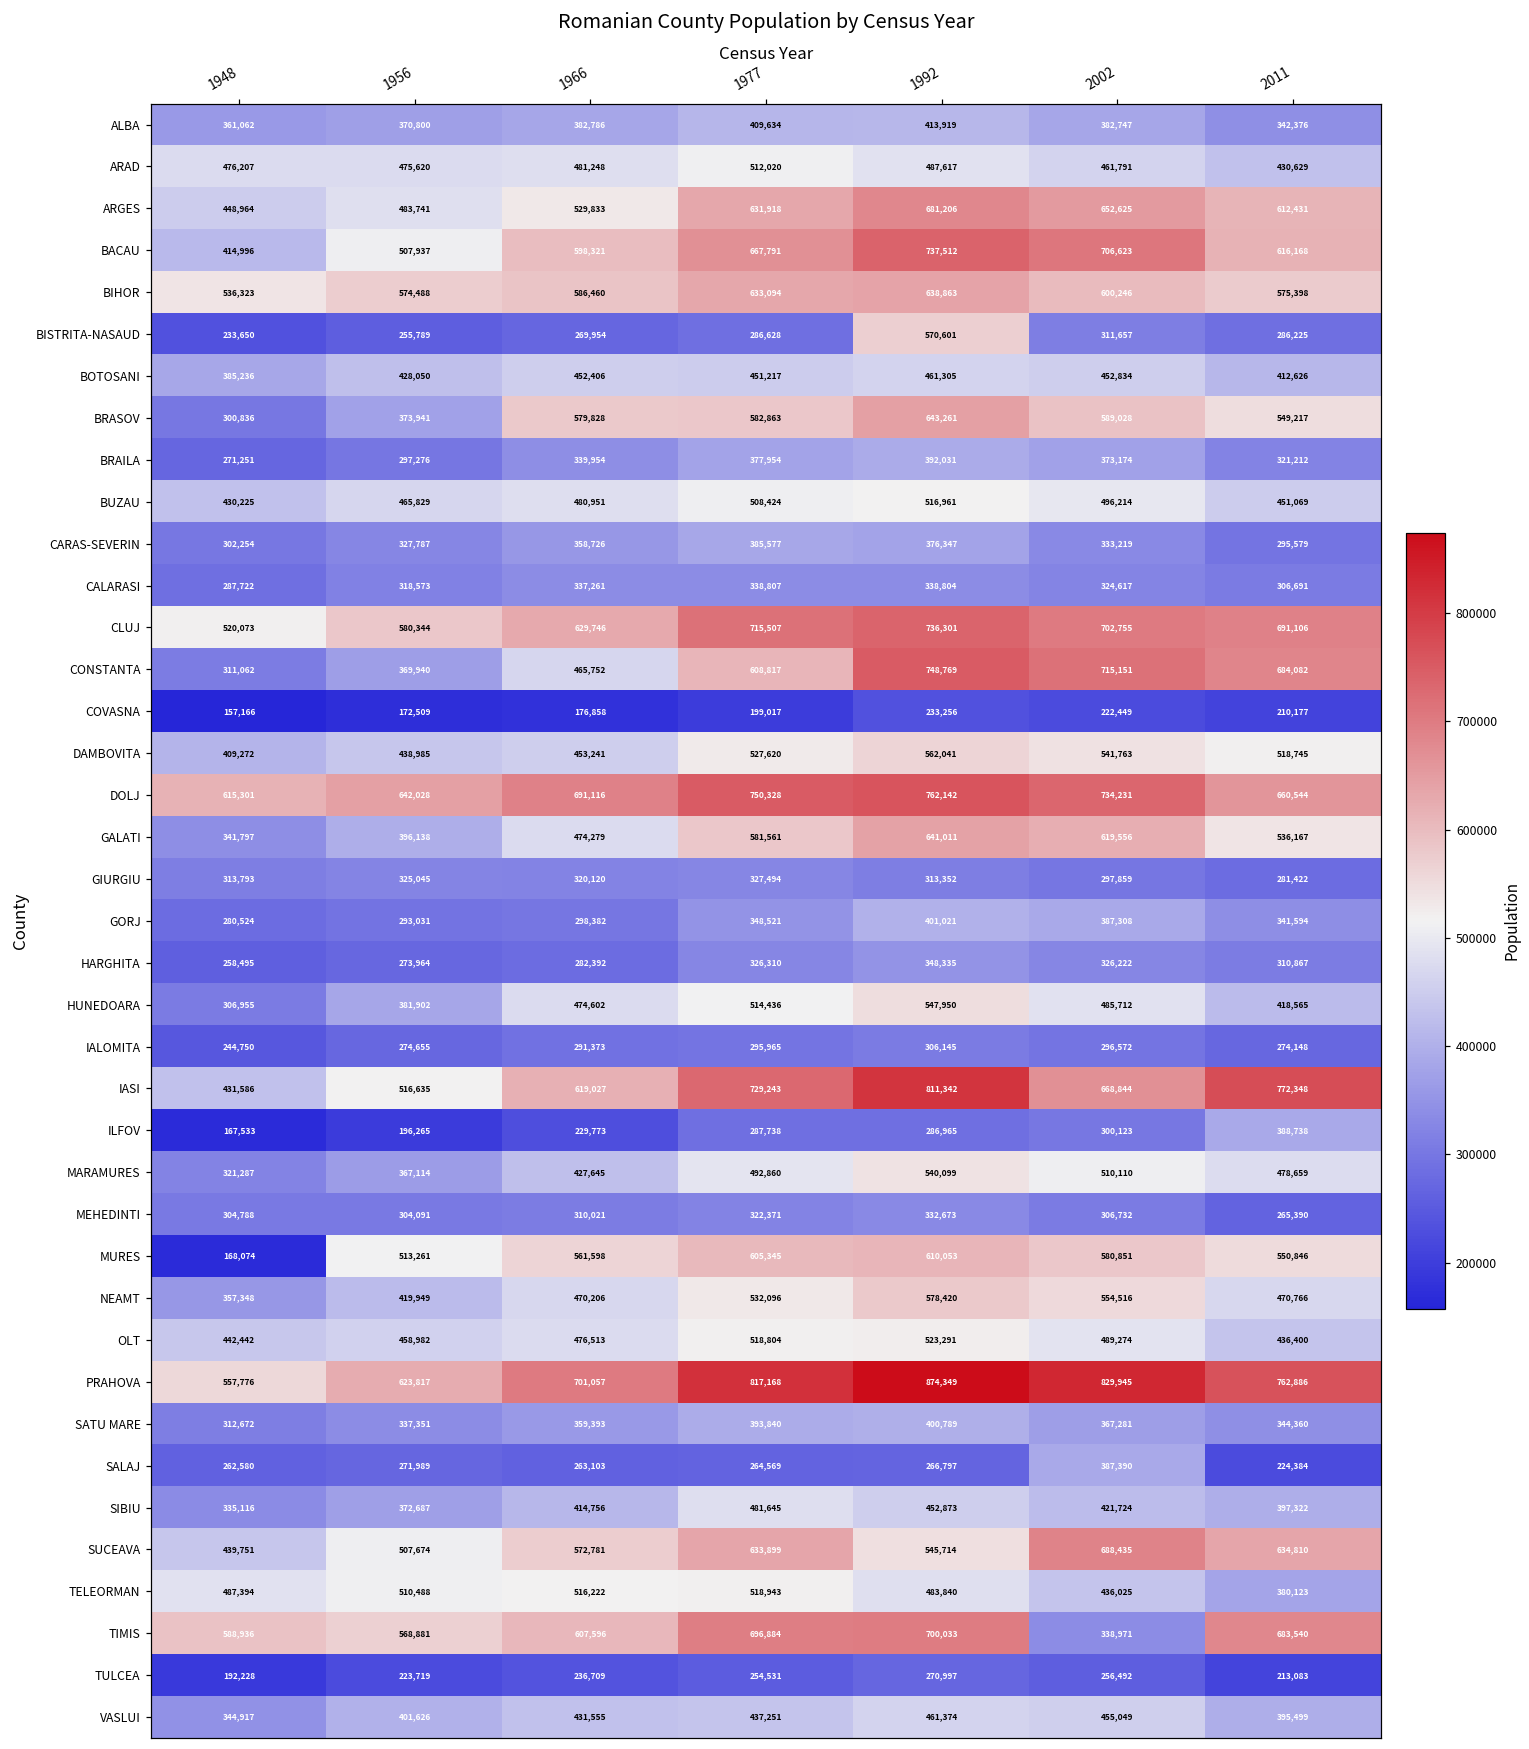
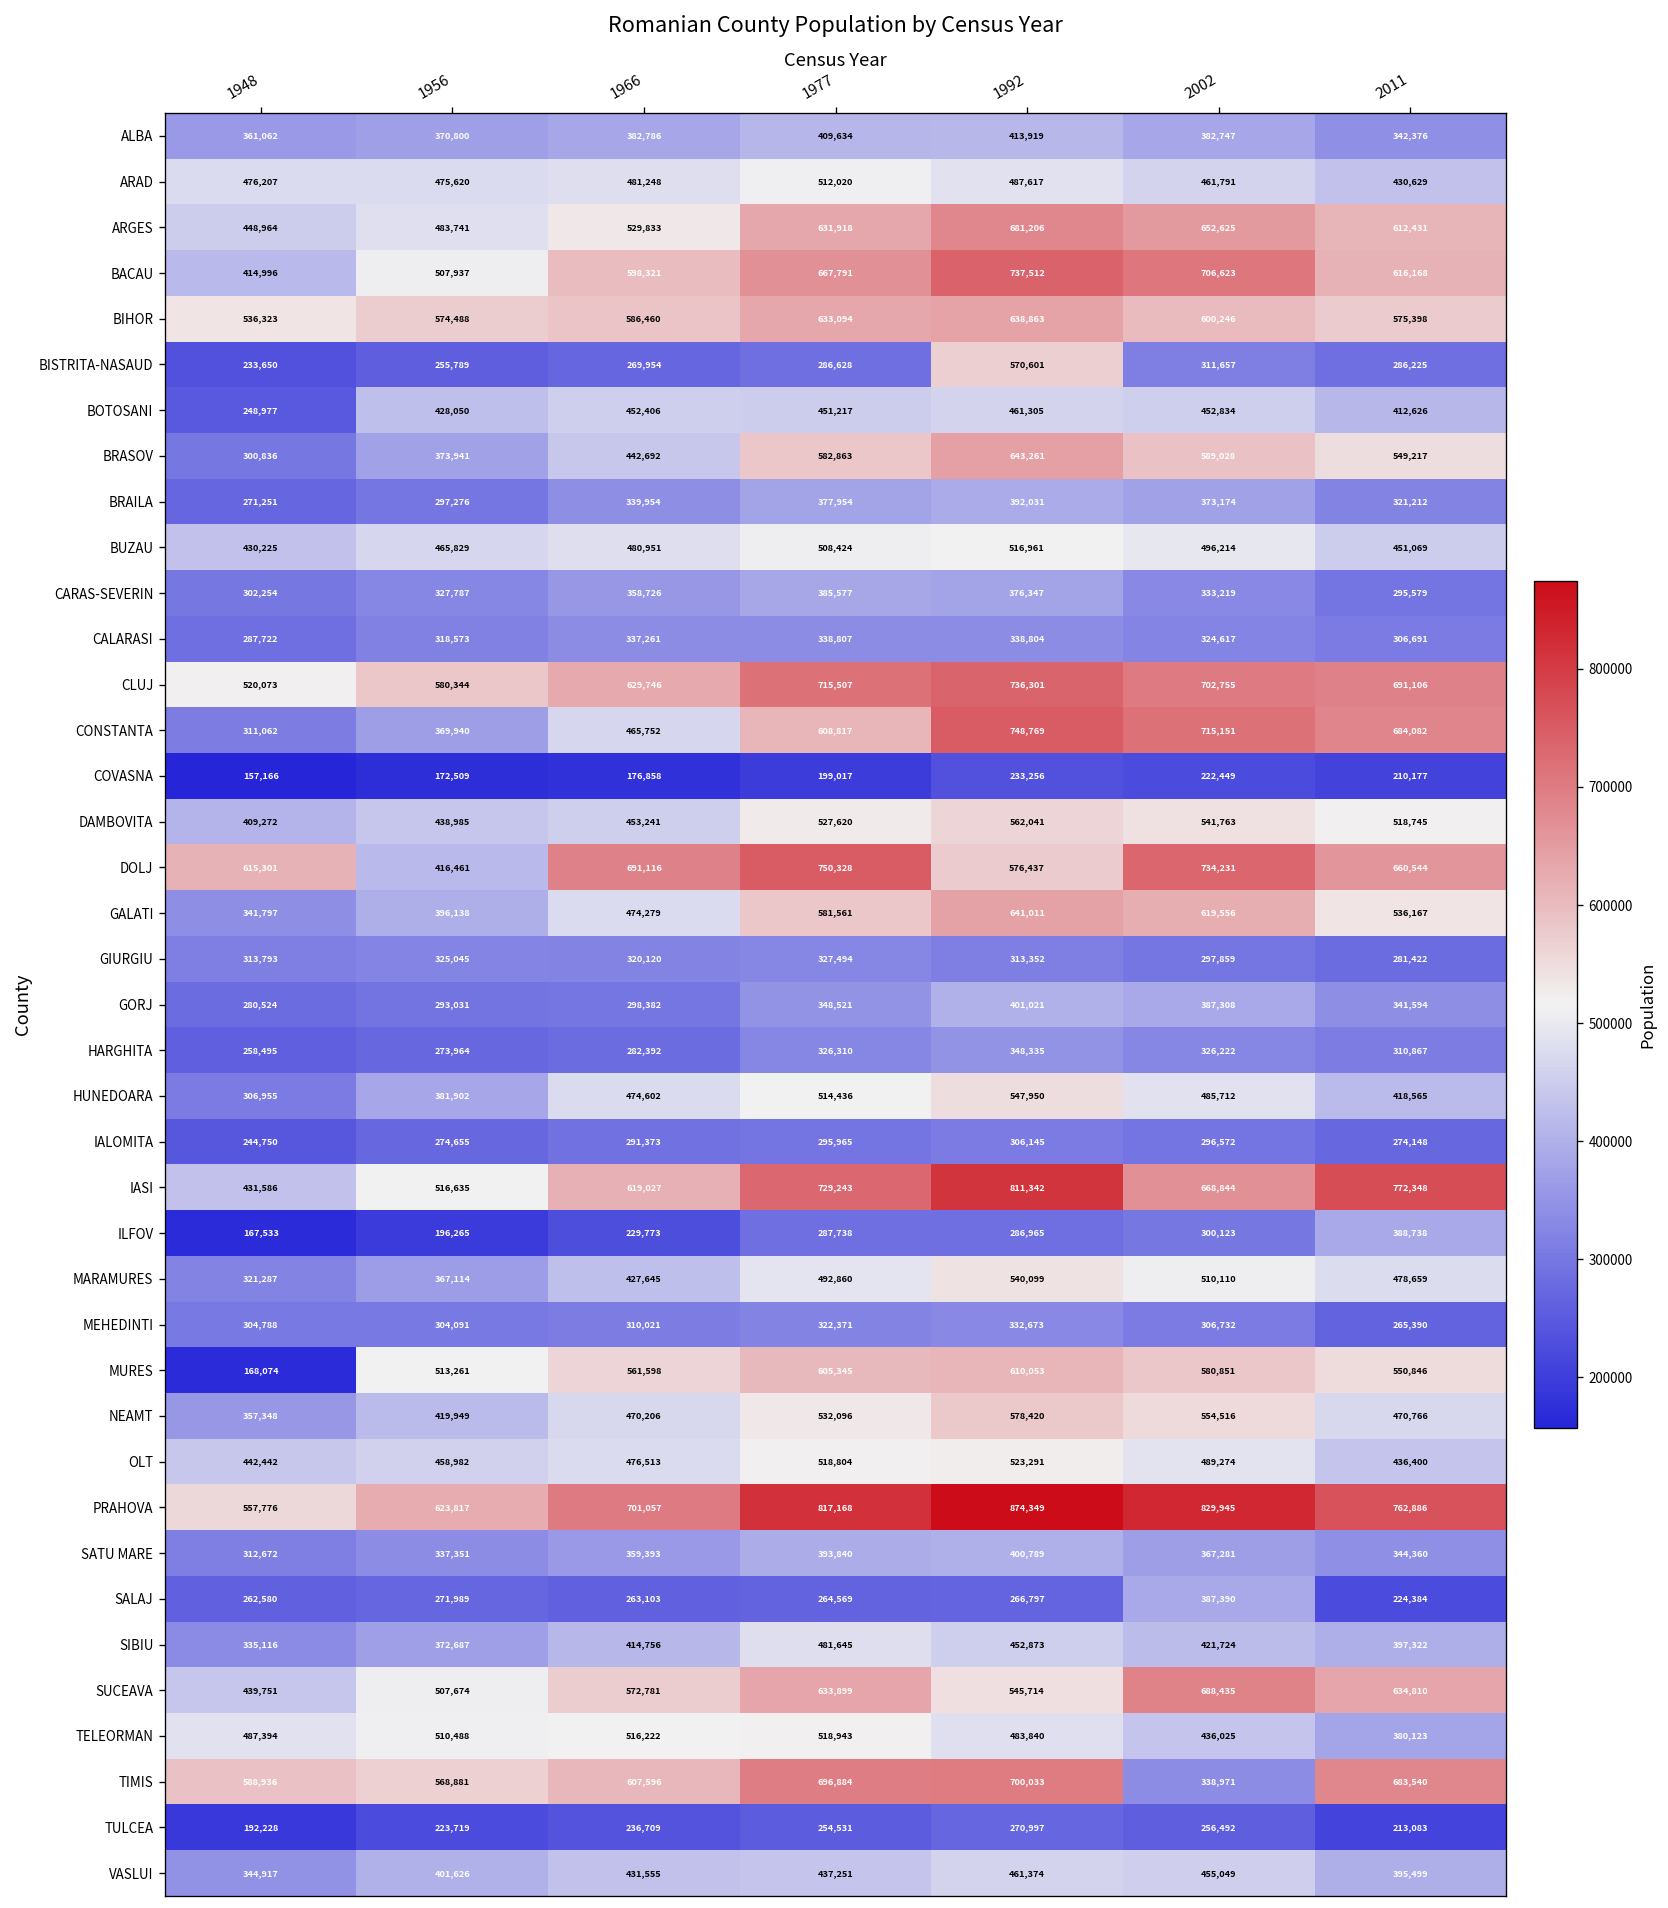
BOTOSANI, 1948: 385,236 -> 248,977
BRASOV, 1966: 579,828 -> 442,692
DOLJ, 1956: 642,028 -> 416,461
DOLJ, 1992: 762,142 -> 576,437
